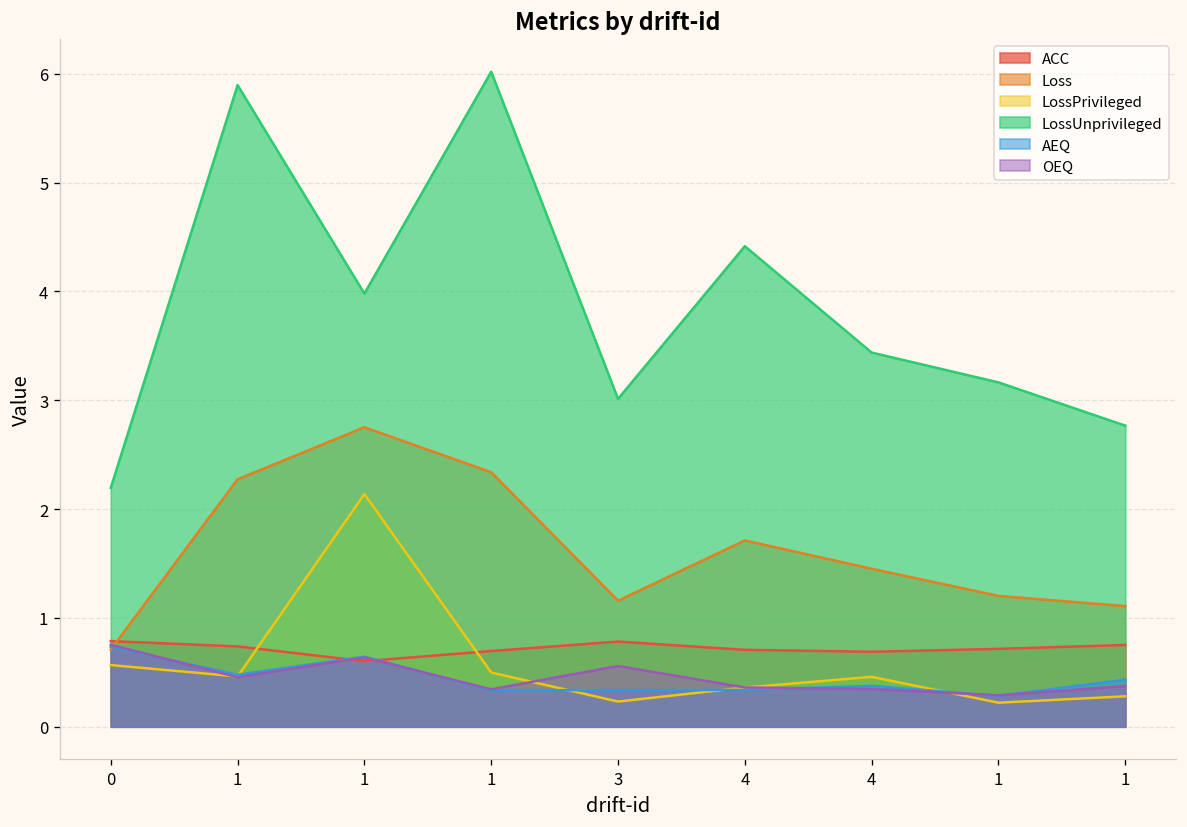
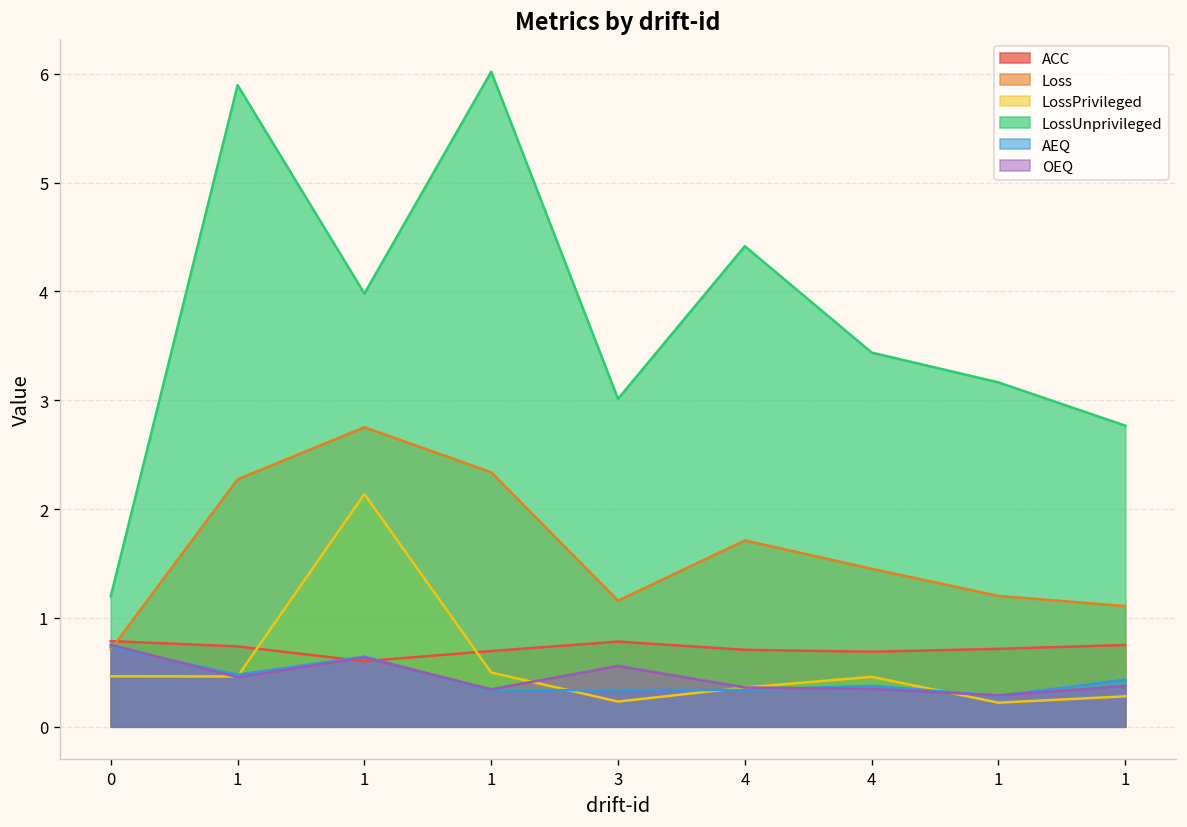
LossPrivileged, 0: 0.6 -> 0.5
LossUnprivileged, 0: 2.2 -> 1.2
